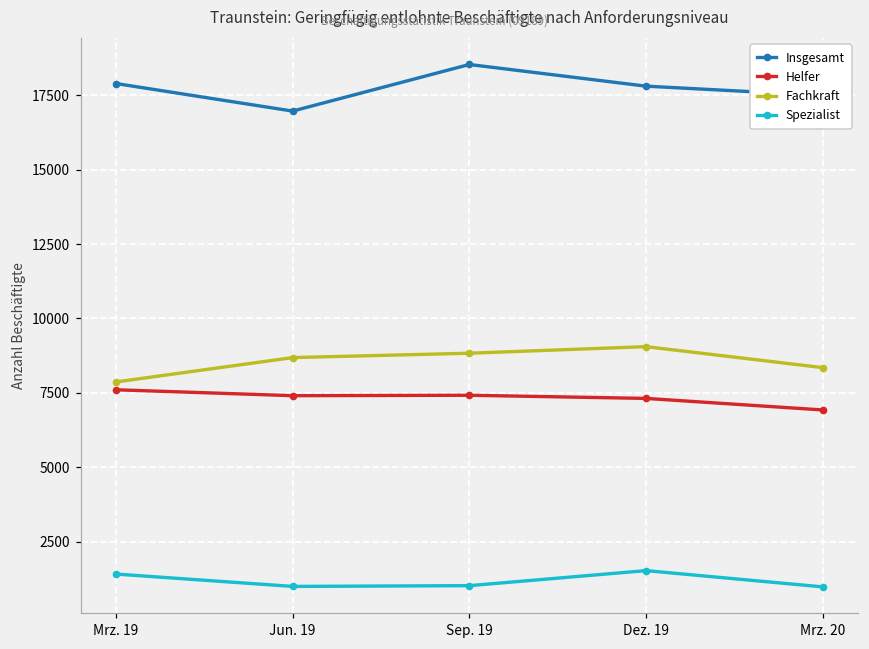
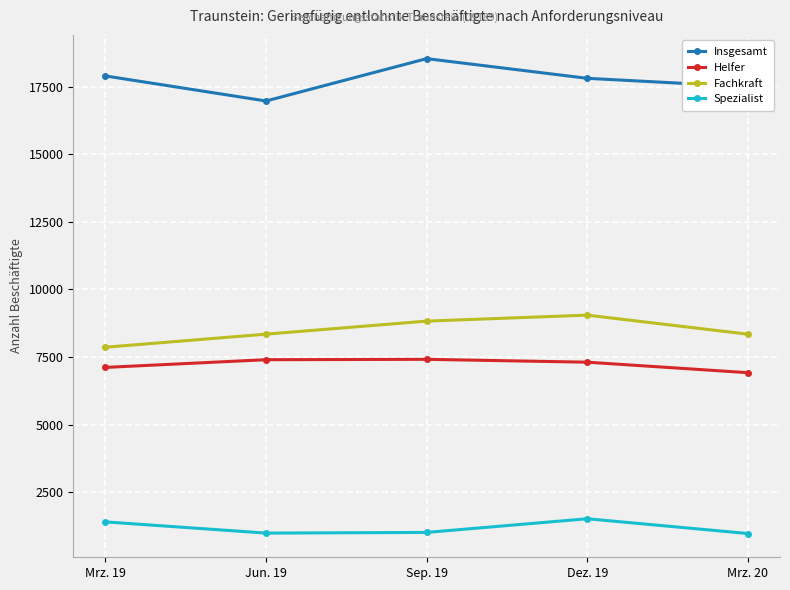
Helfer, Mrz. 19: 7600 -> 7100
Fachkraft, Jun. 19: 8700 -> 8300
